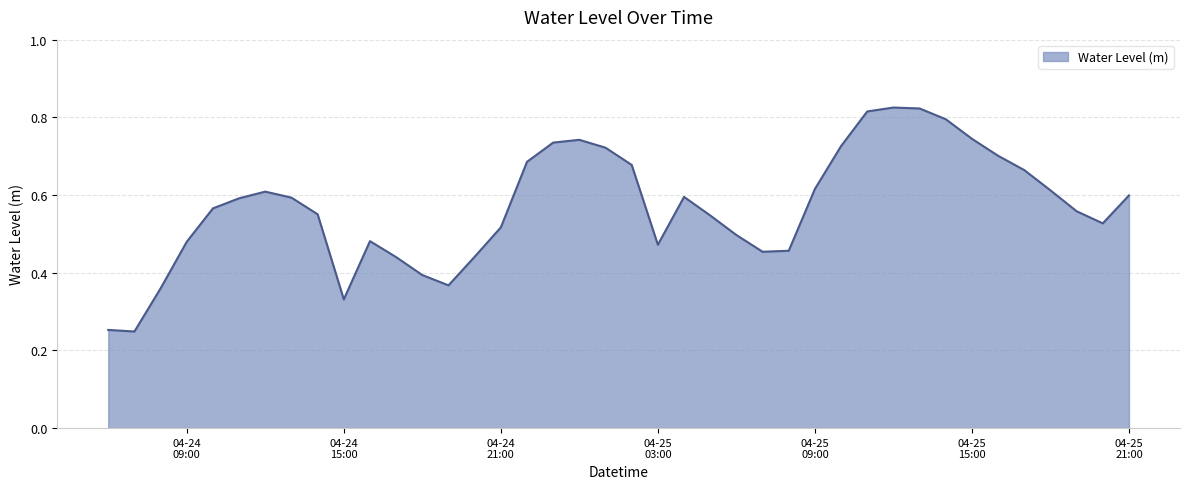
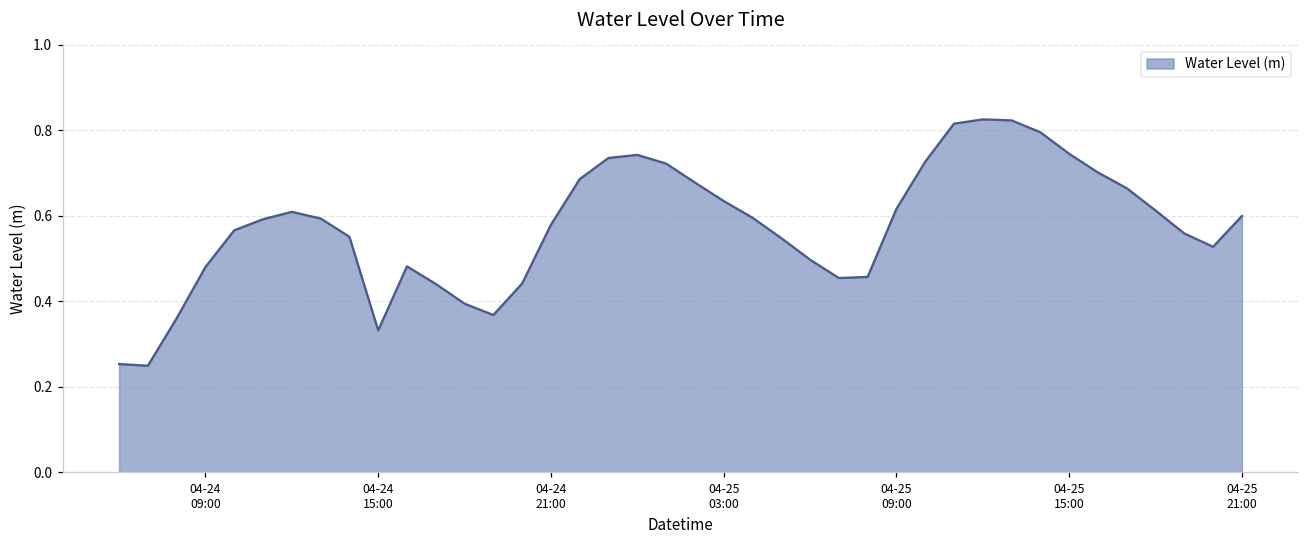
04-24 21:00: 0.52 -> 0.58
04-25 03:00: 0.47 -> 0.63
